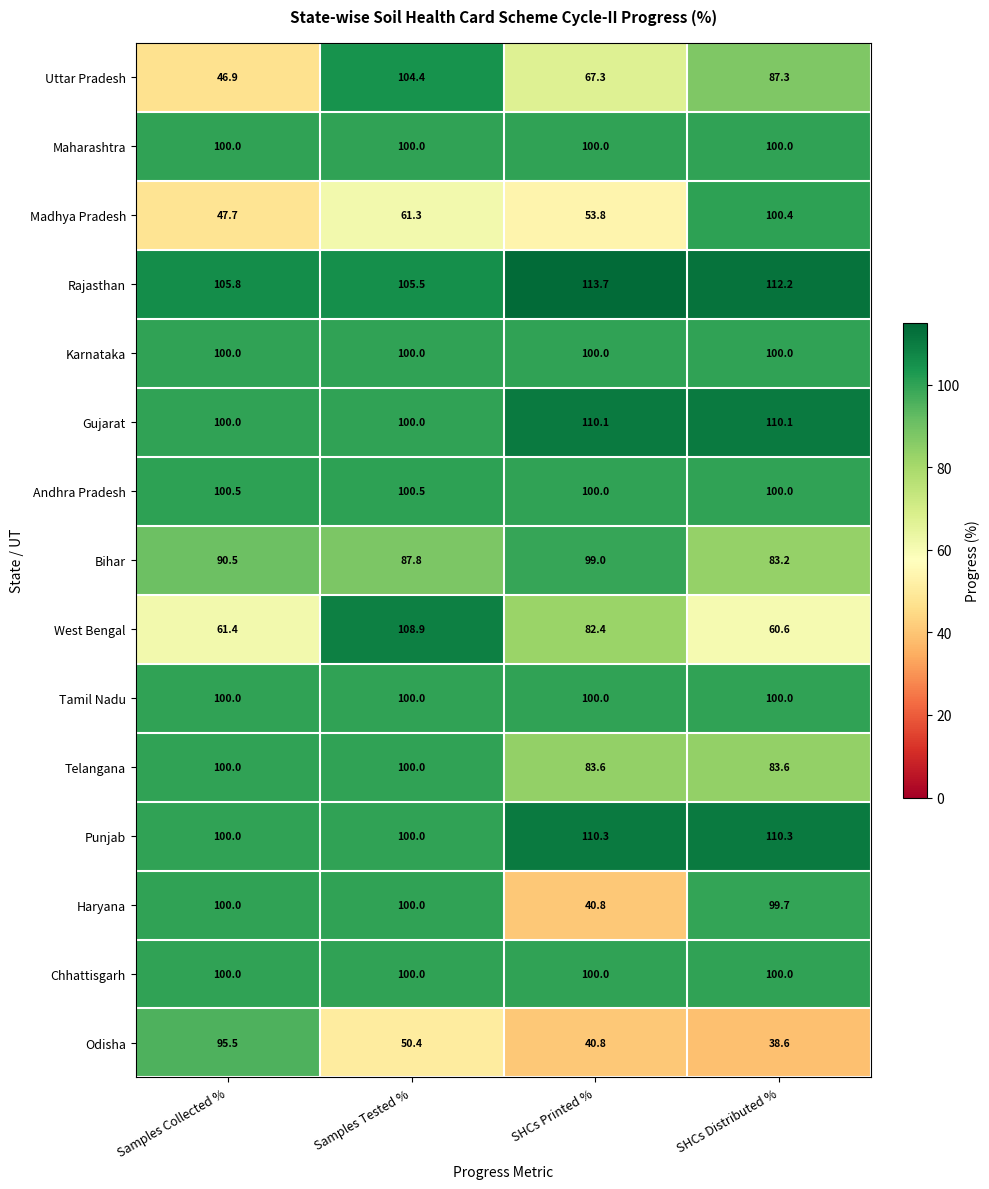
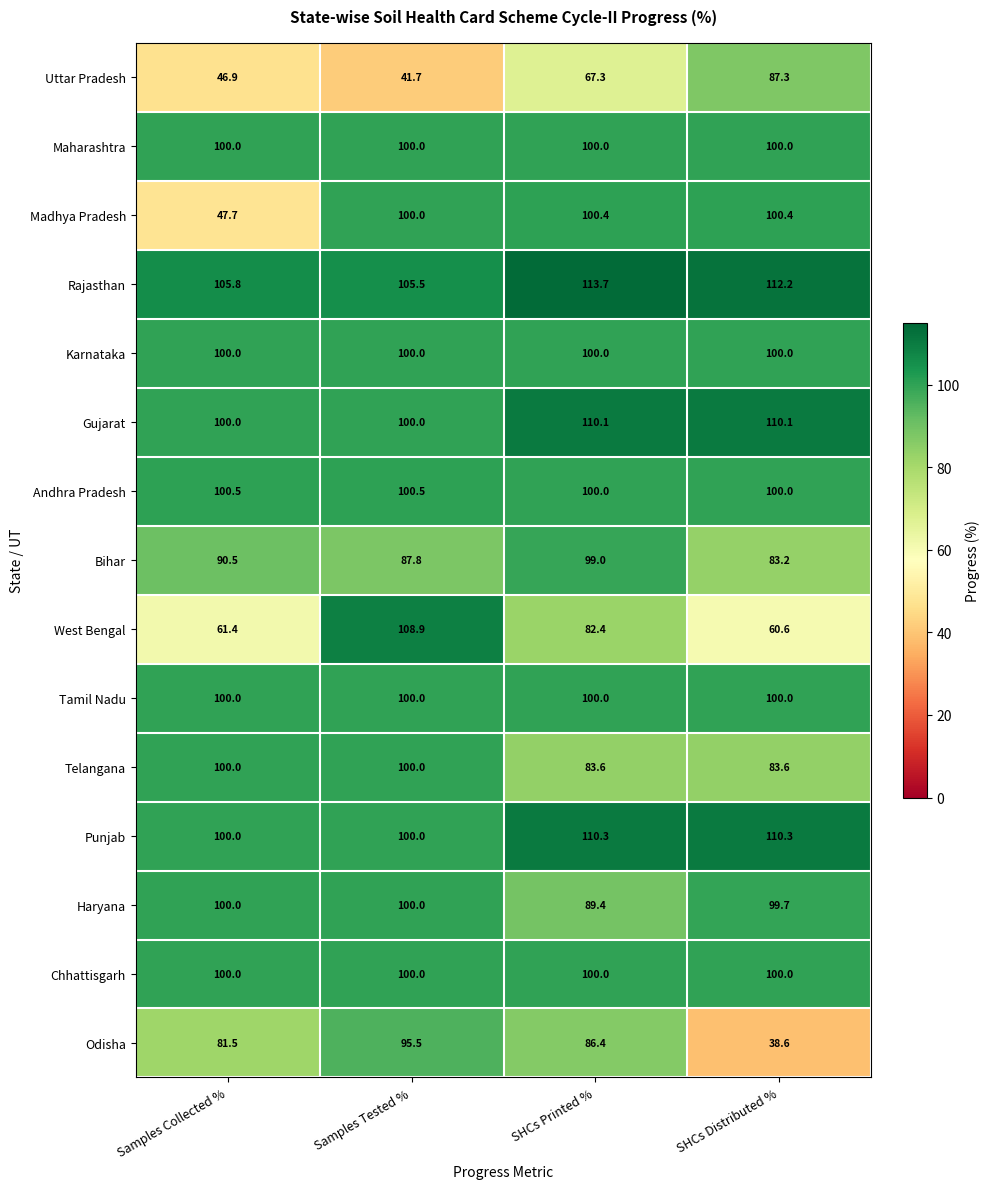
Uttar Pradesh, Samples Tested %: 104.4 -> 41.7
Madhya Pradesh, Samples Tested %: 61.3 -> 100.0
Madhya Pradesh, SHCs Printed %: 53.8 -> 100.4
Haryana, SHCs Printed %: 40.8 -> 89.4
Odisha, Samples Collected %: 95.5 -> 81.5
Odisha, Samples Tested %: 50.4 -> 95.5
Odisha, SHCs Printed %: 40.8 -> 86.4
